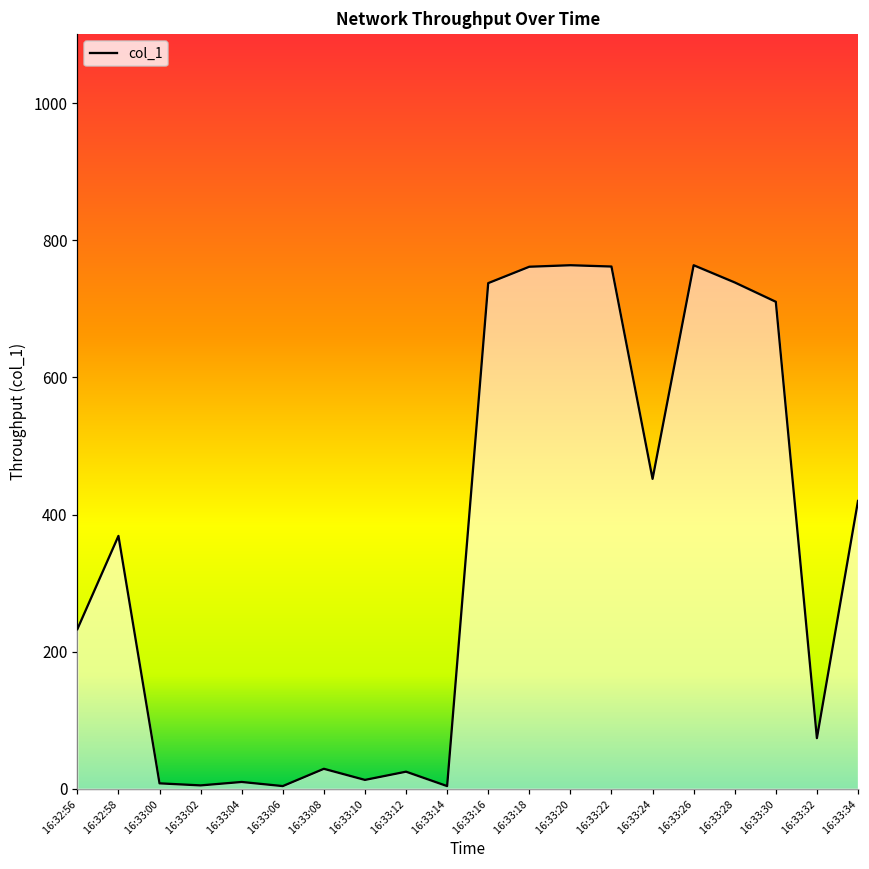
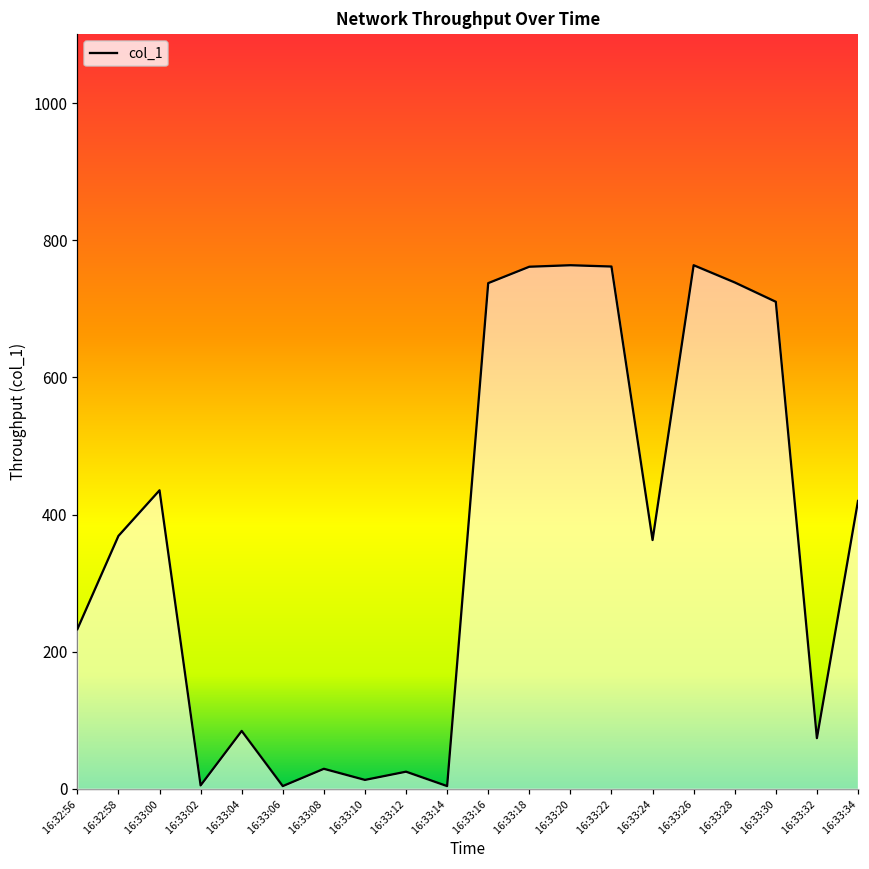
16:33:00: 10 -> 440
16:33:04: 10 -> 80
16:33:24: 450 -> 360
